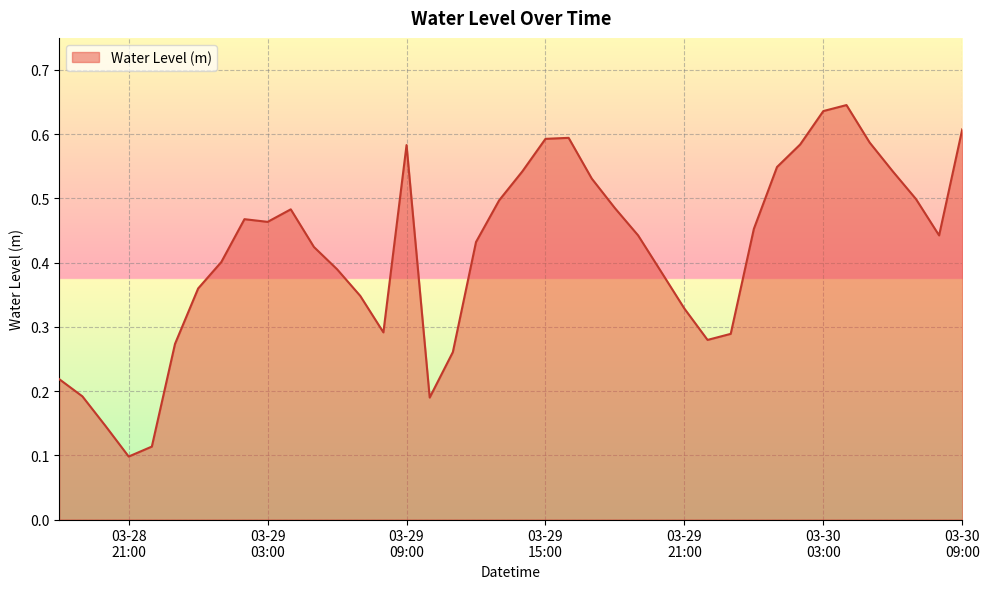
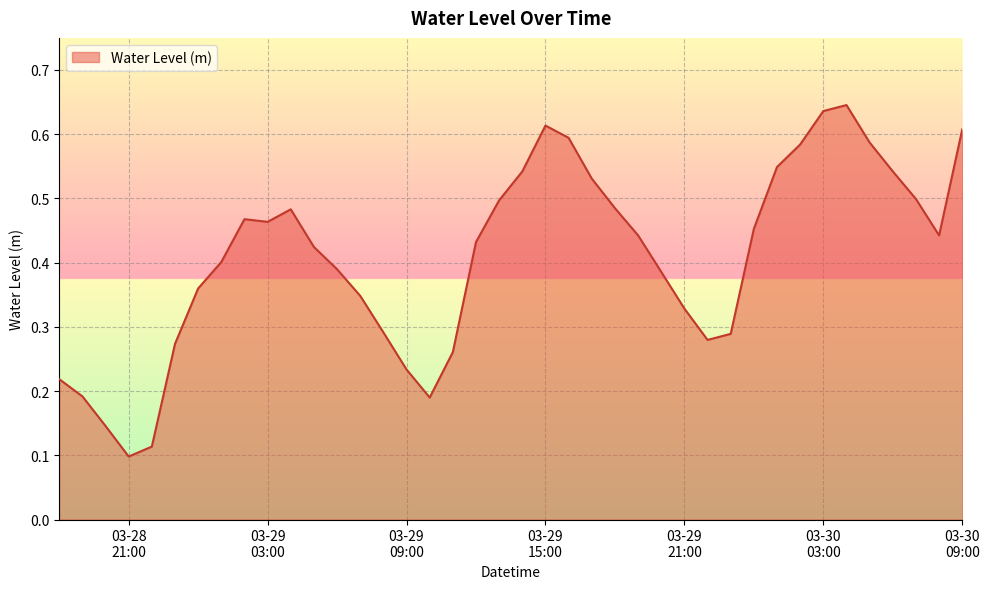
03-29 09:00: 0.58 -> 0.23
03-29 15:00: 0.59 -> 0.61
